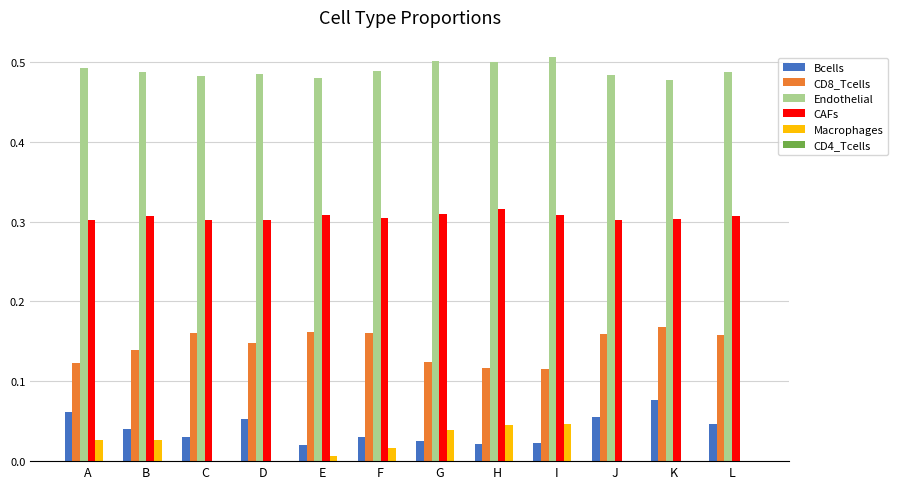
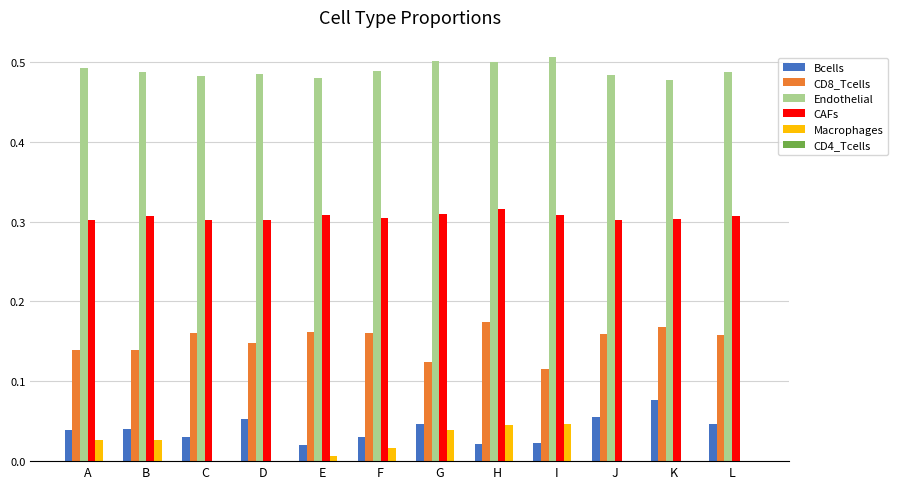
Bcells, A: 0.06 -> 0.04
CD8_Tcells, A: 0.12 -> 0.14
Bcells, G: 0.03 -> 0.05
CD8_Tcells, H: 0.12 -> 0.17
